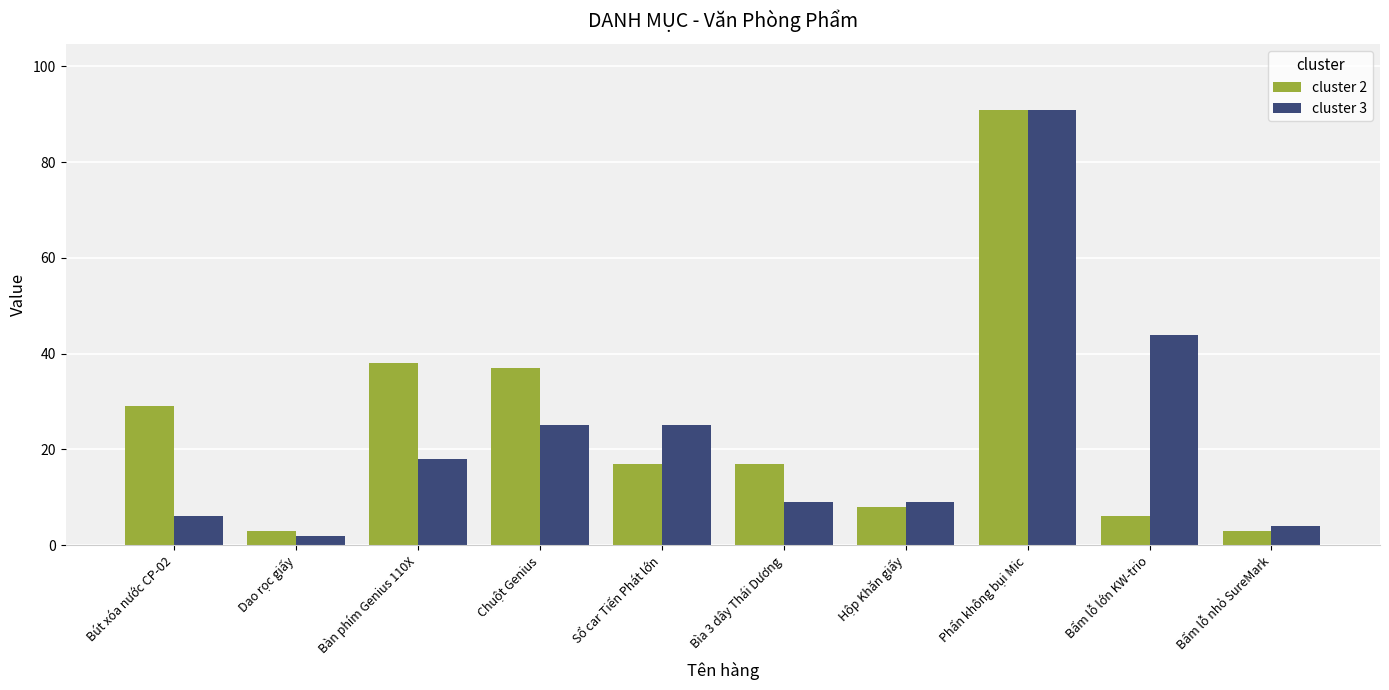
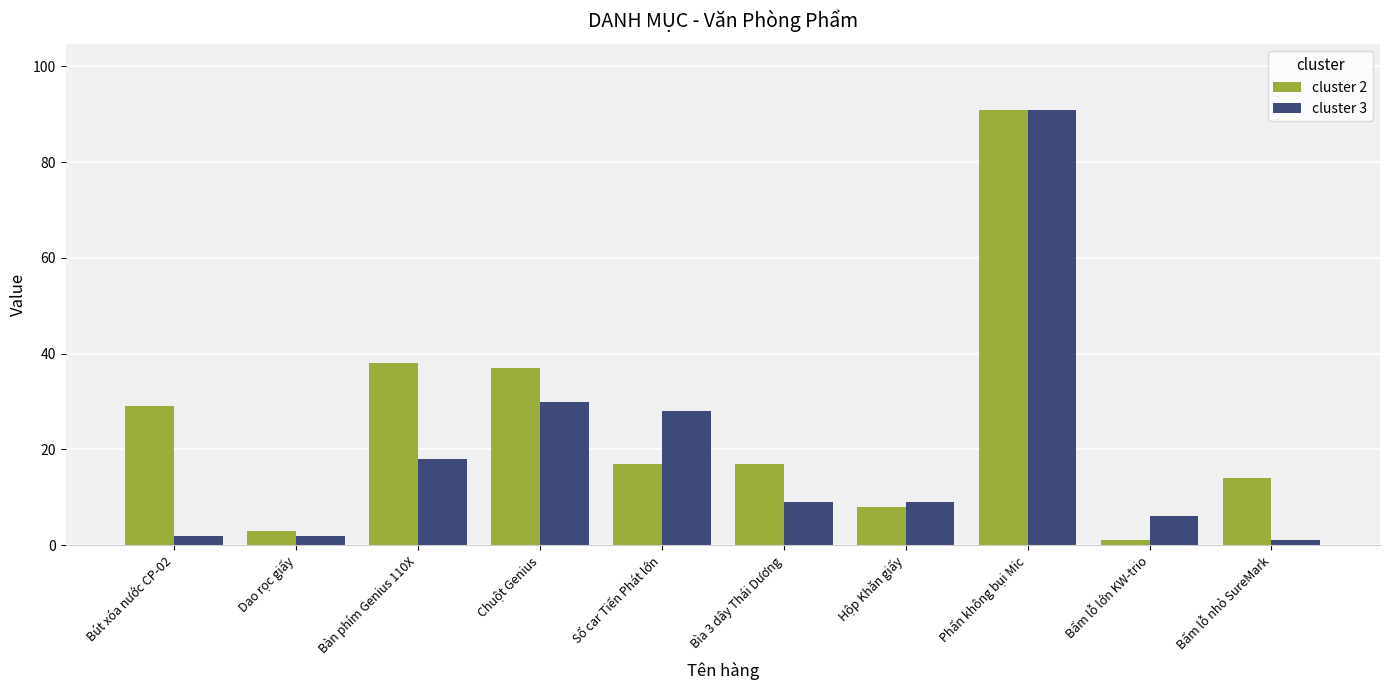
cluster 3, Bút xóa nước CP-02: 6 -> 2
cluster 3, Chuột Genius: 25 -> 30
cluster 3, Sổ car Tiến Phát lớn: 25 -> 28
cluster 2, Bấm lỗ lớn KW-trio: 6 -> 1
cluster 3, Bấm lỗ lớn KW-trio: 44 -> 6
cluster 2, Bấm lỗ nhỏ SureMark: 3 -> 14
cluster 3, Bấm lỗ nhỏ SureMark: 4 -> 1
